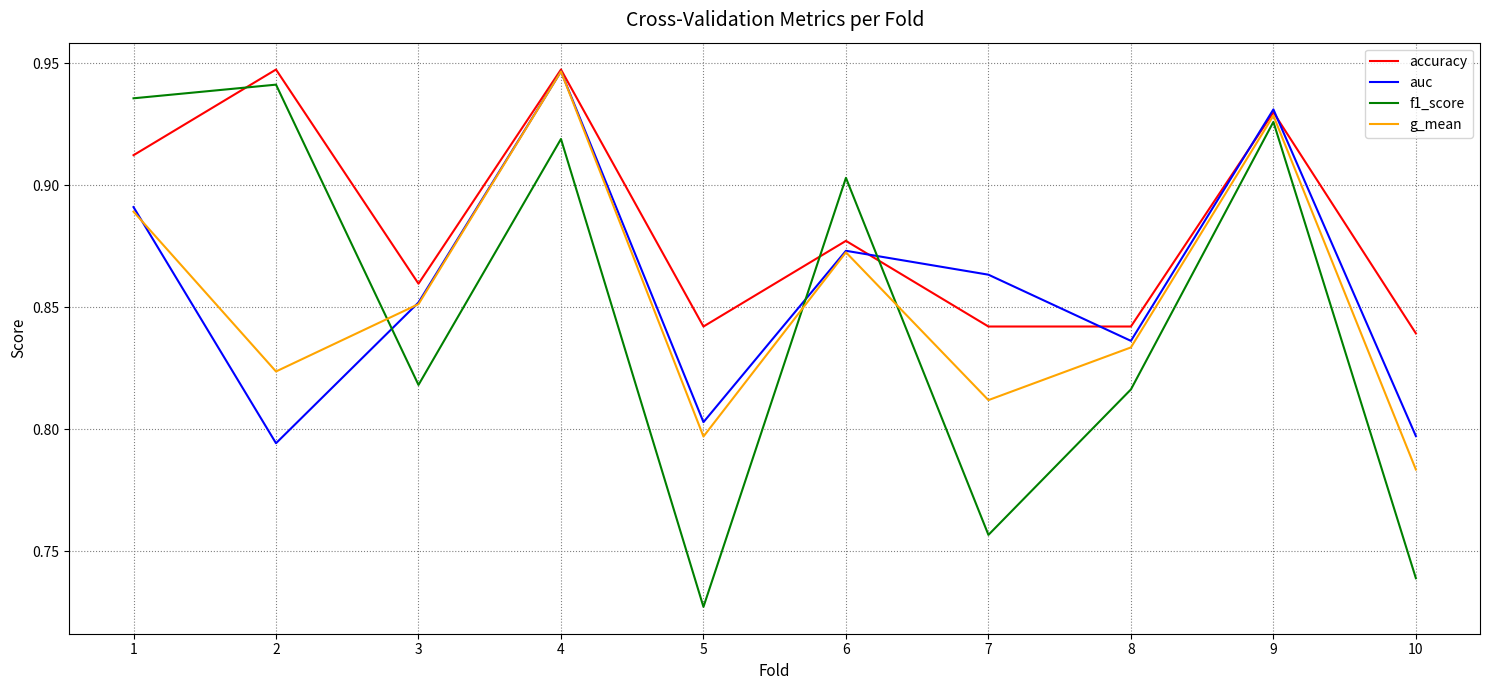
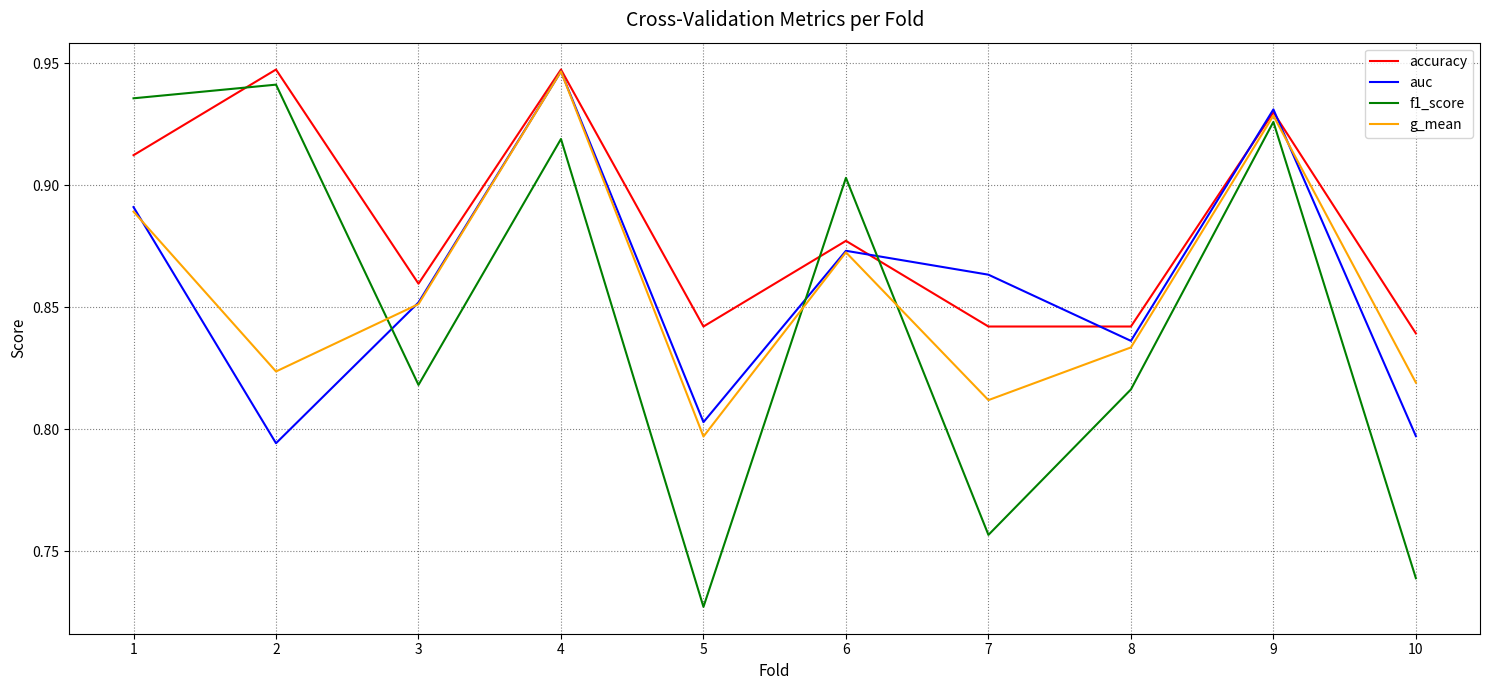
g_mean, 10: 0.784 -> 0.819
